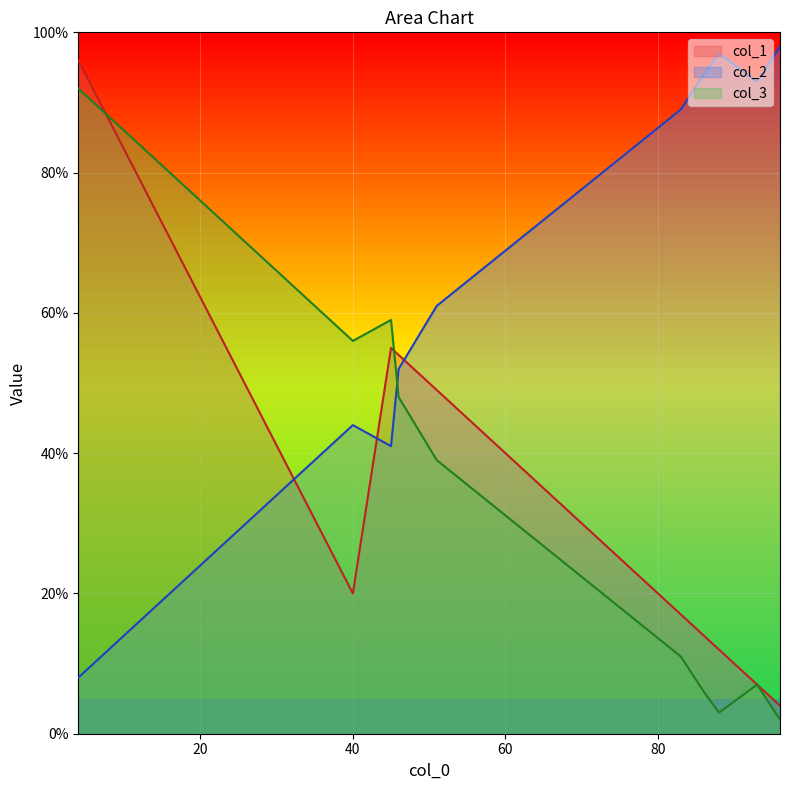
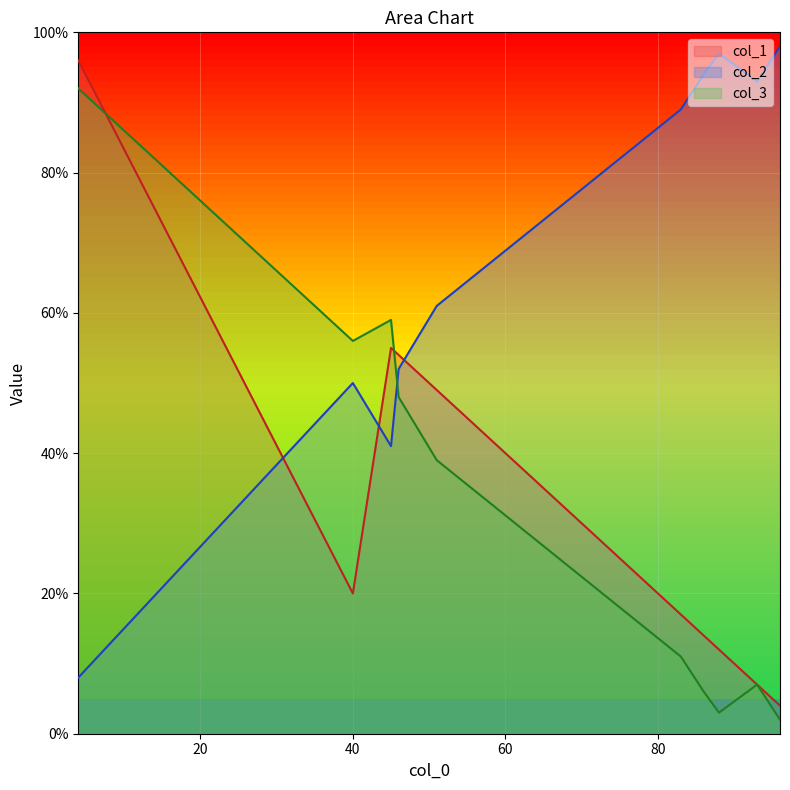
col_2, 40: 44% -> 50%
